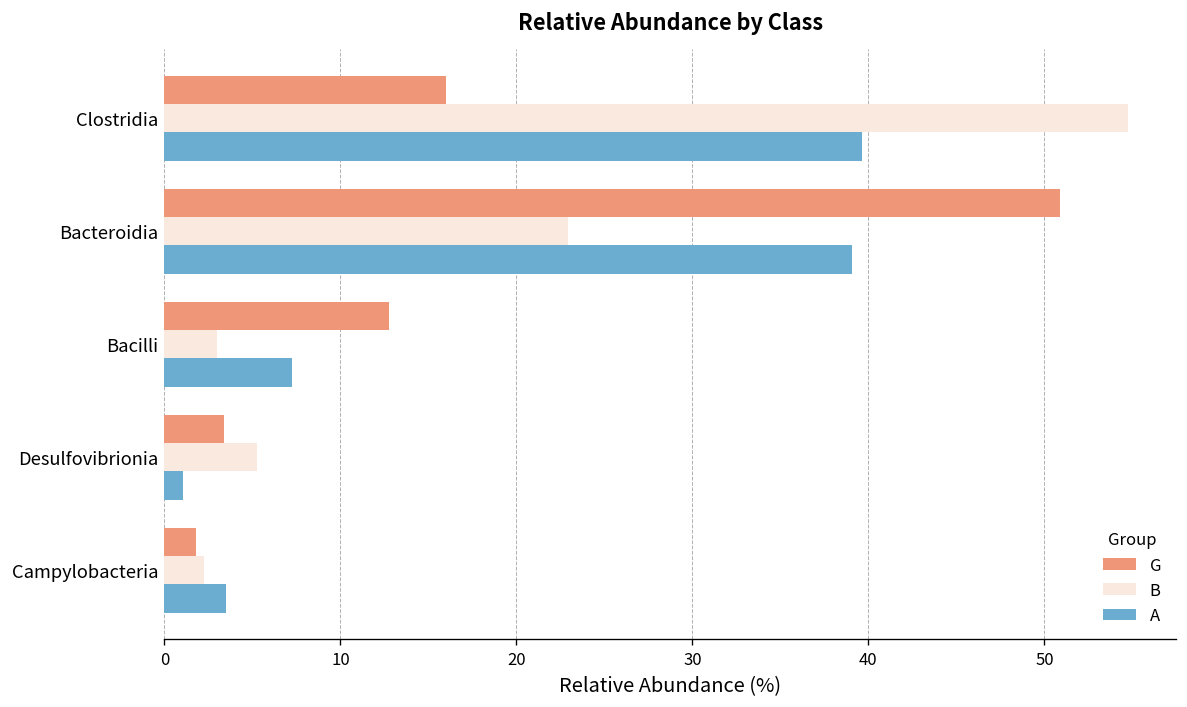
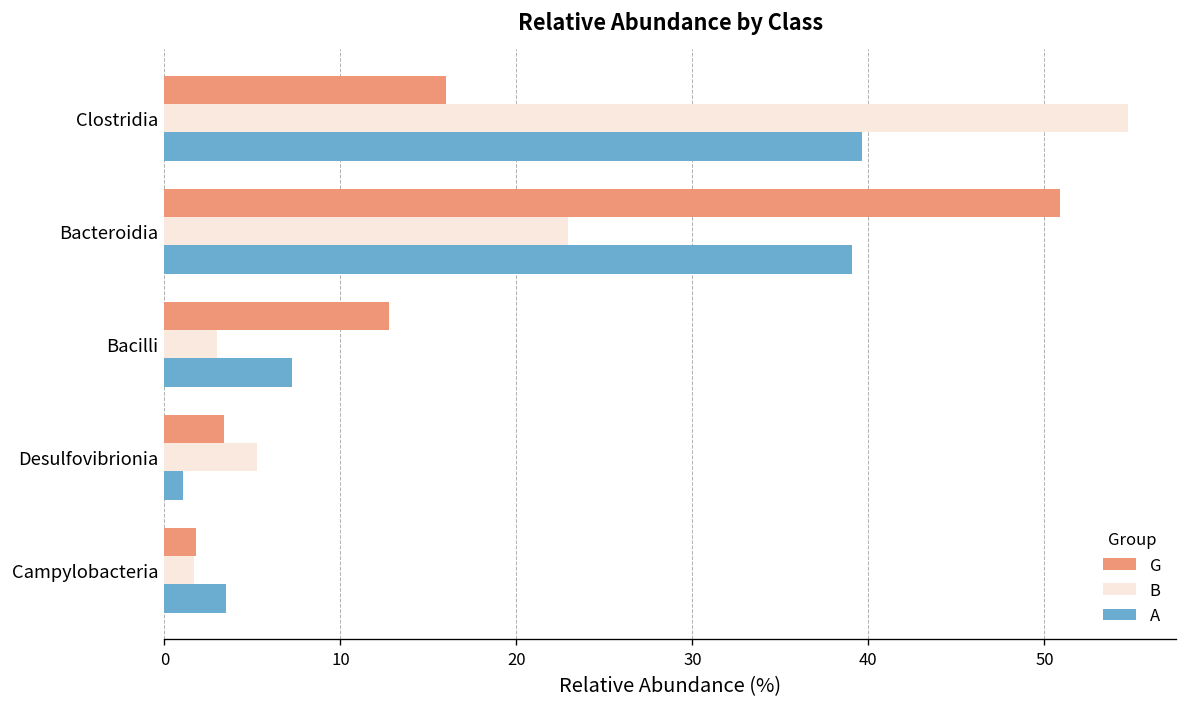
B, Campylobacteria: 2.3 -> 1.7
